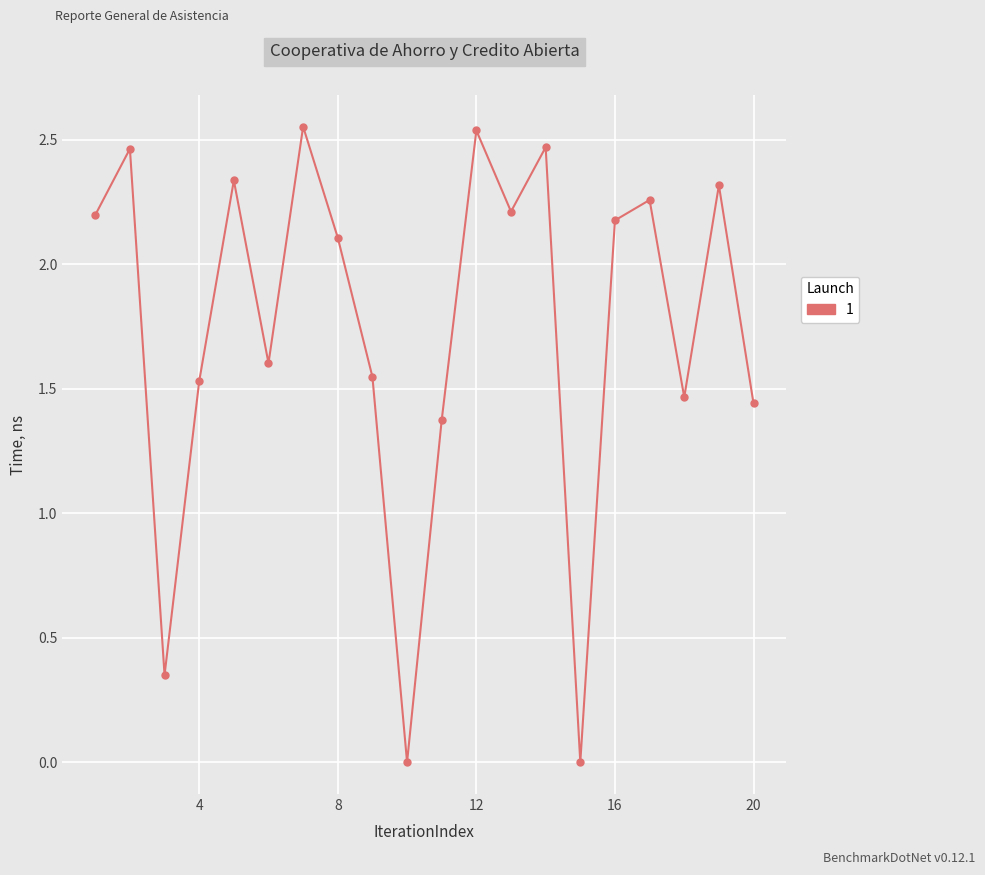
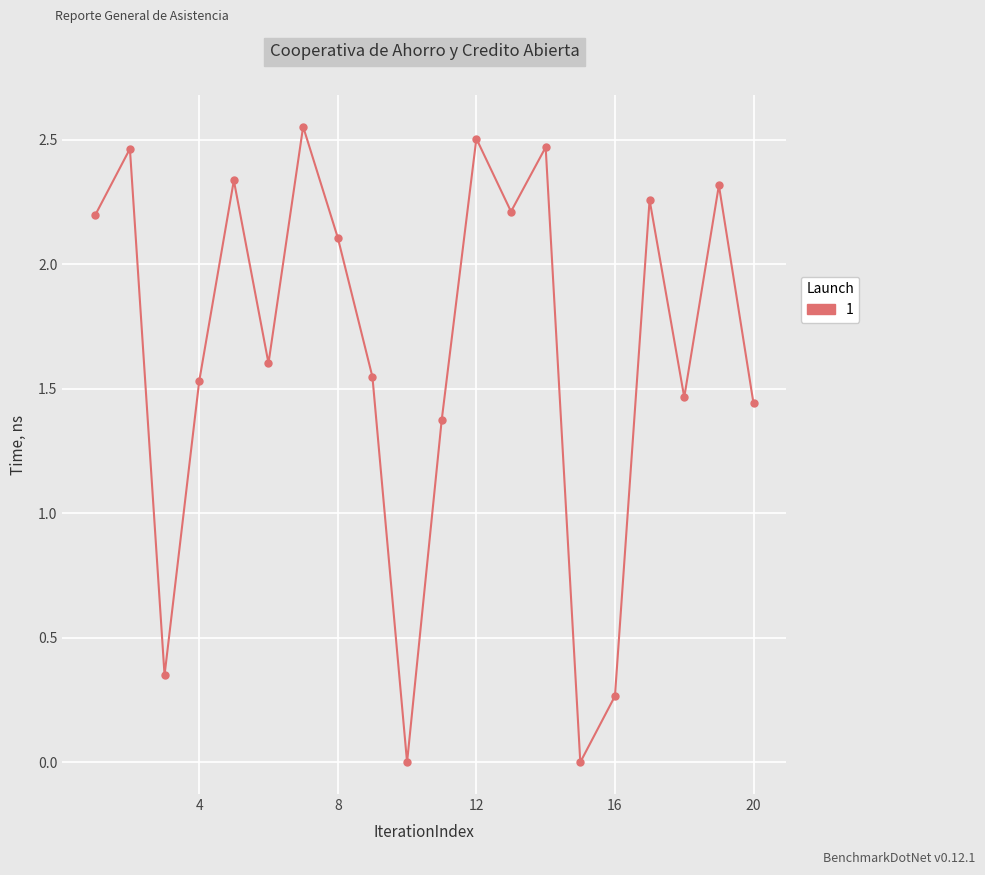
12: 2.54 -> 2.50
16: 2.18 -> 0.27
